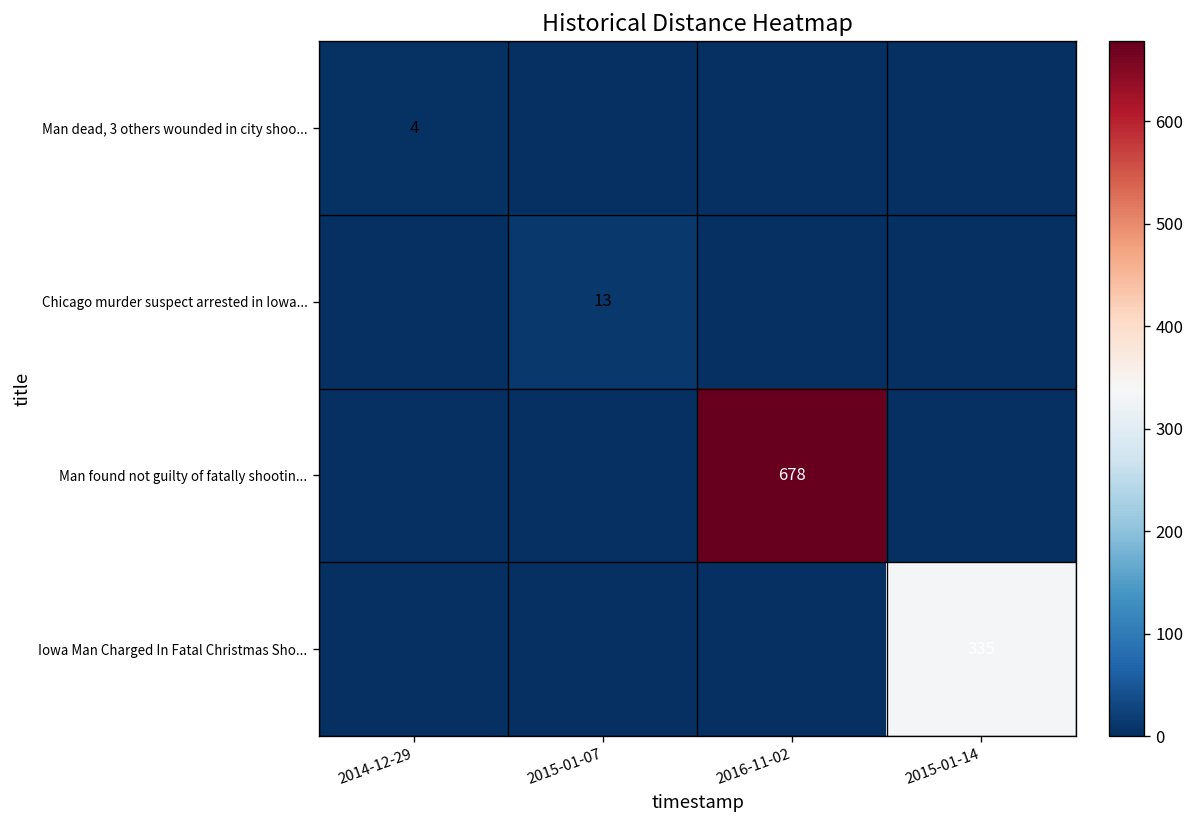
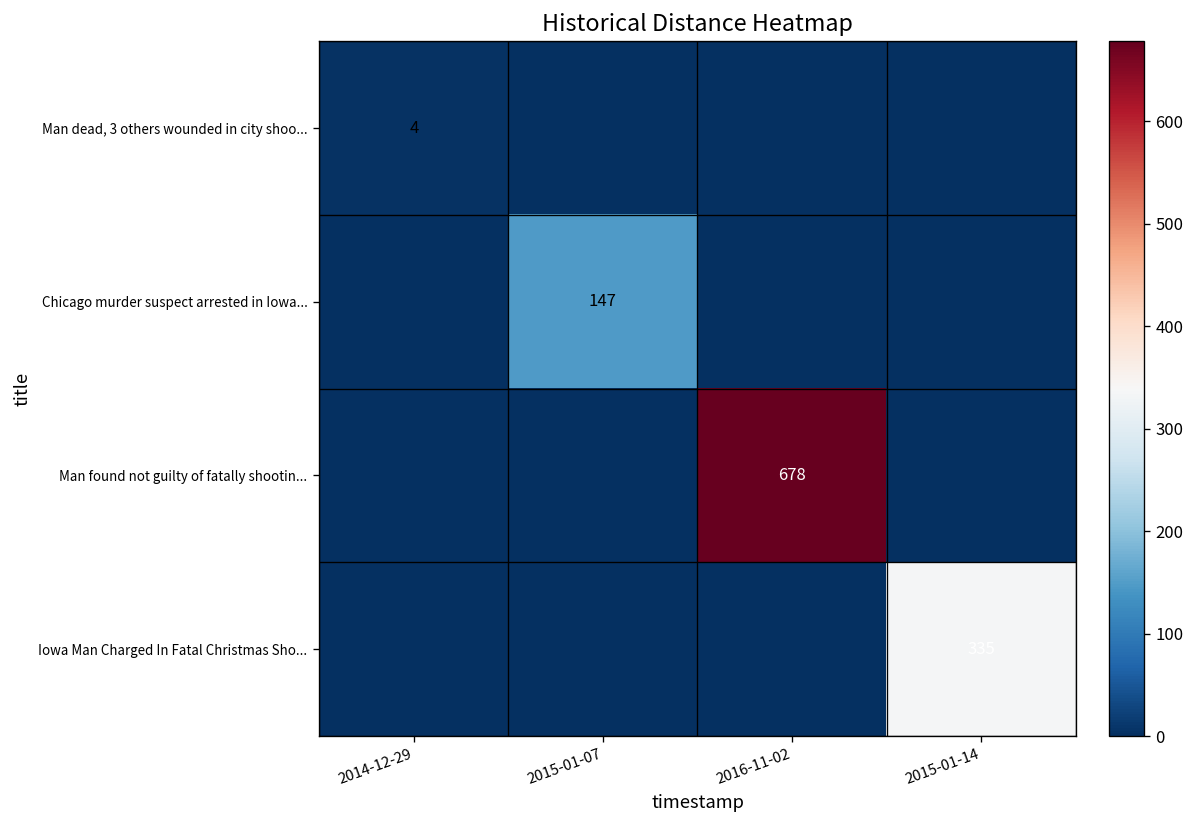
Chicago murder suspect arrested in Iowa..., 2015-01-07: 13 -> 147
